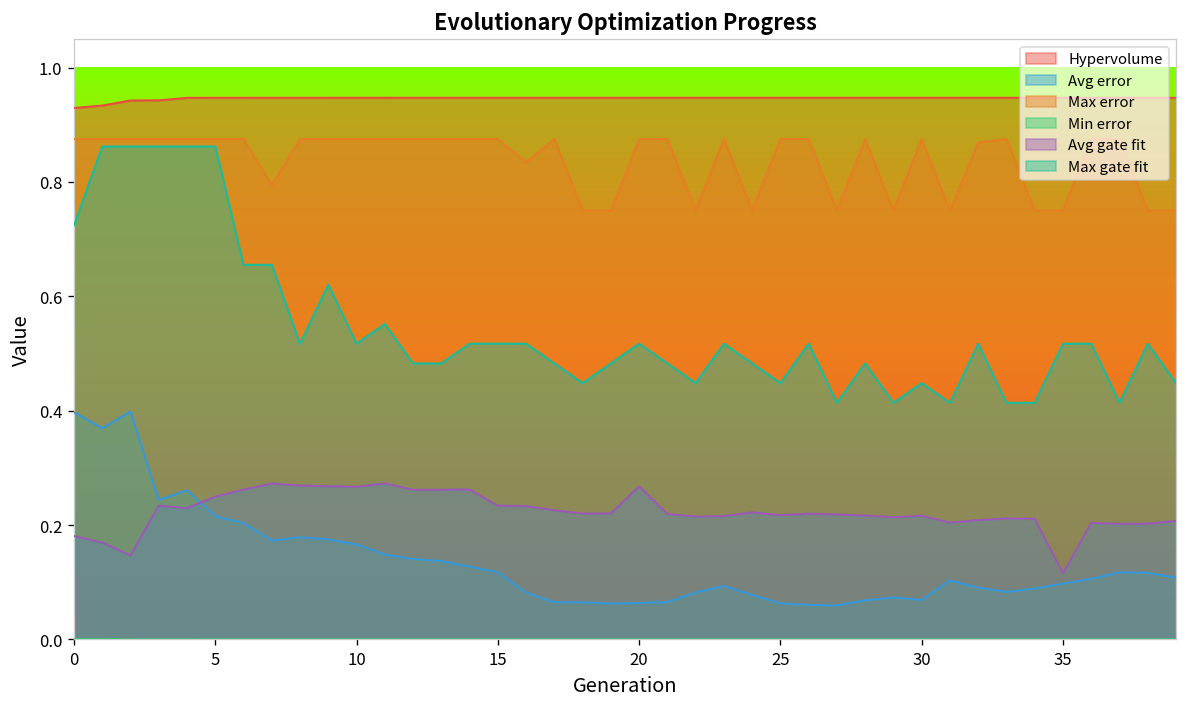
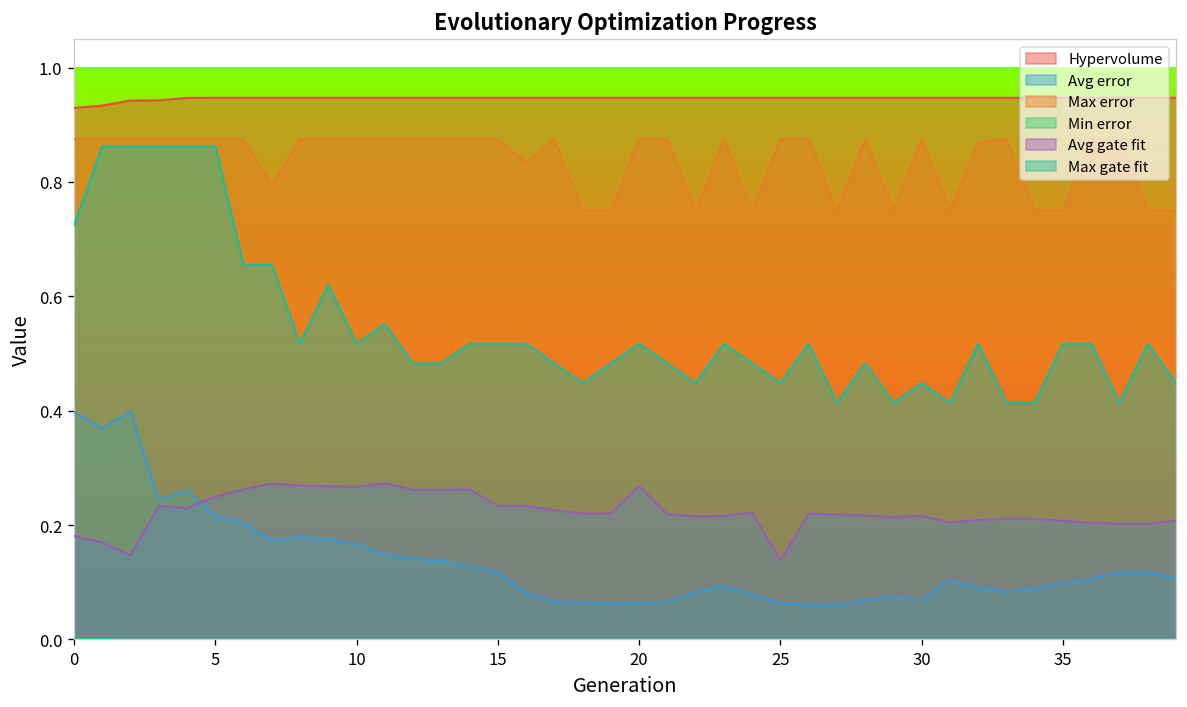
Avg gate fit, 25: 0.22 -> 0.14
Avg gate fit, 35: 0.12 -> 0.21
